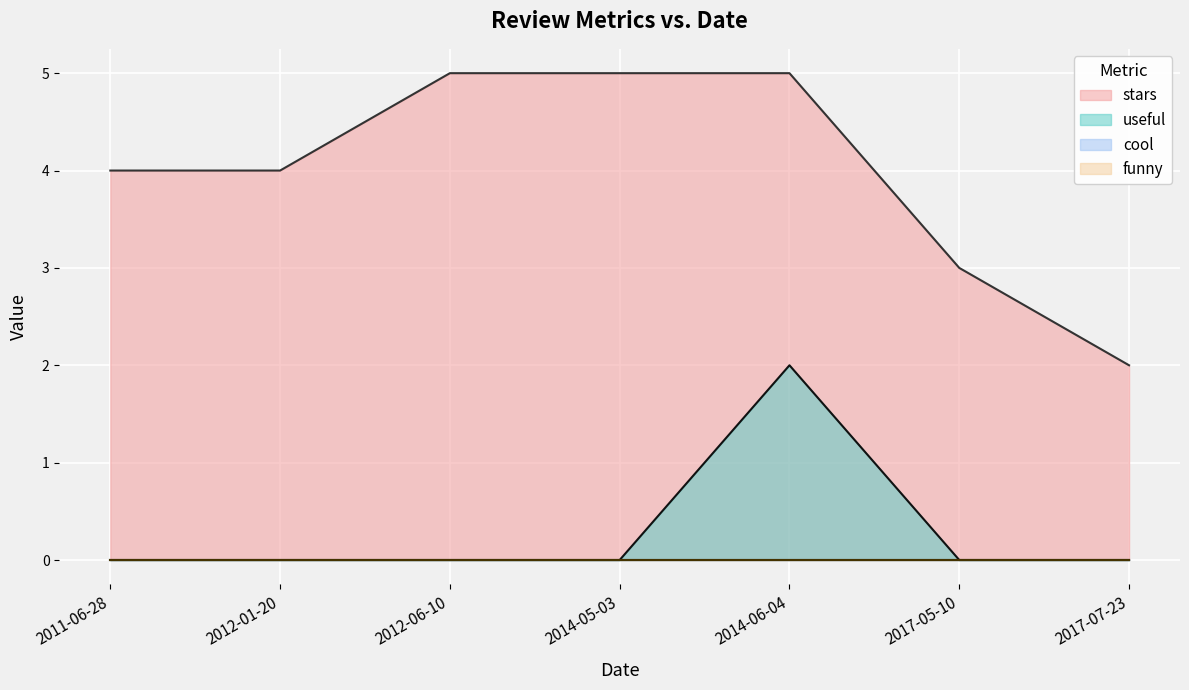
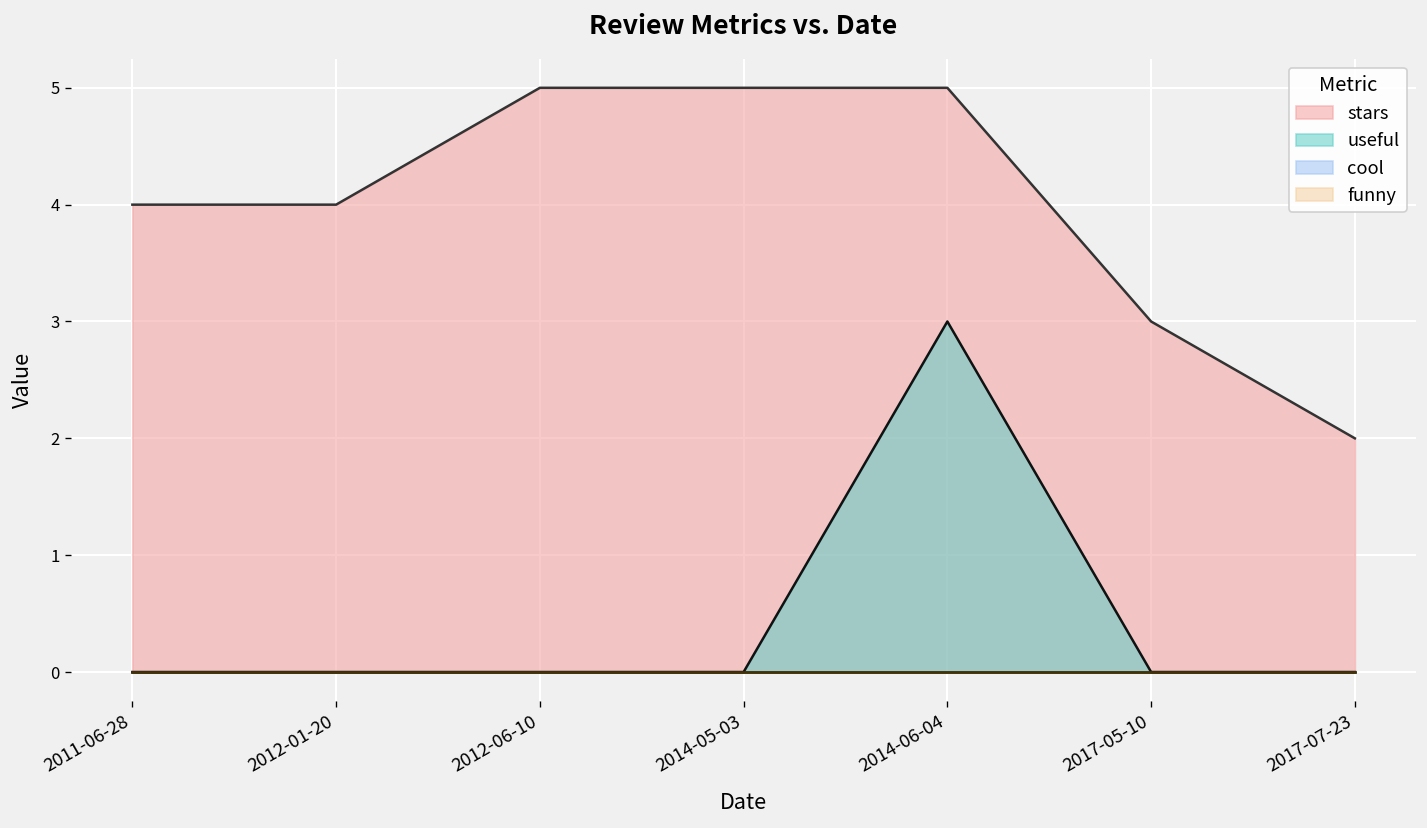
useful, 2014-06-04: 2 -> 3
